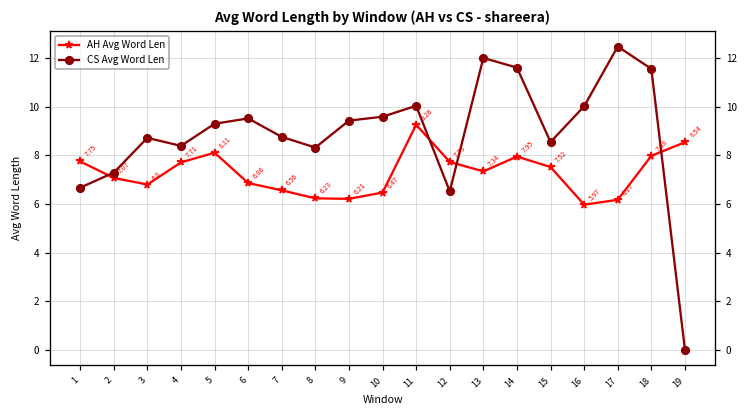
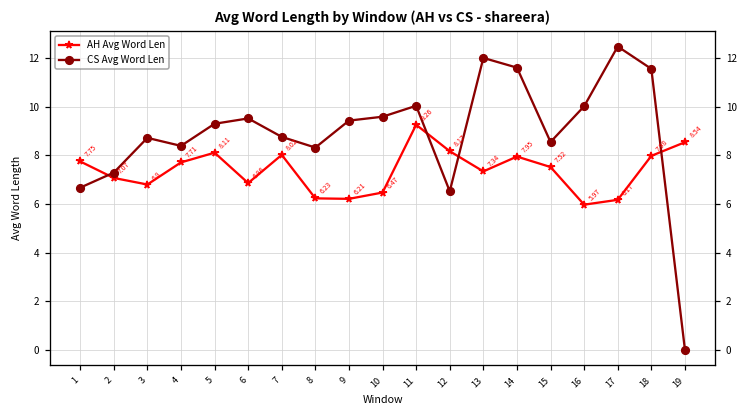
AH Avg Word Len, 7: 6.56 -> 8.02
AH Avg Word Len, 12: 7.73 -> 8.17
